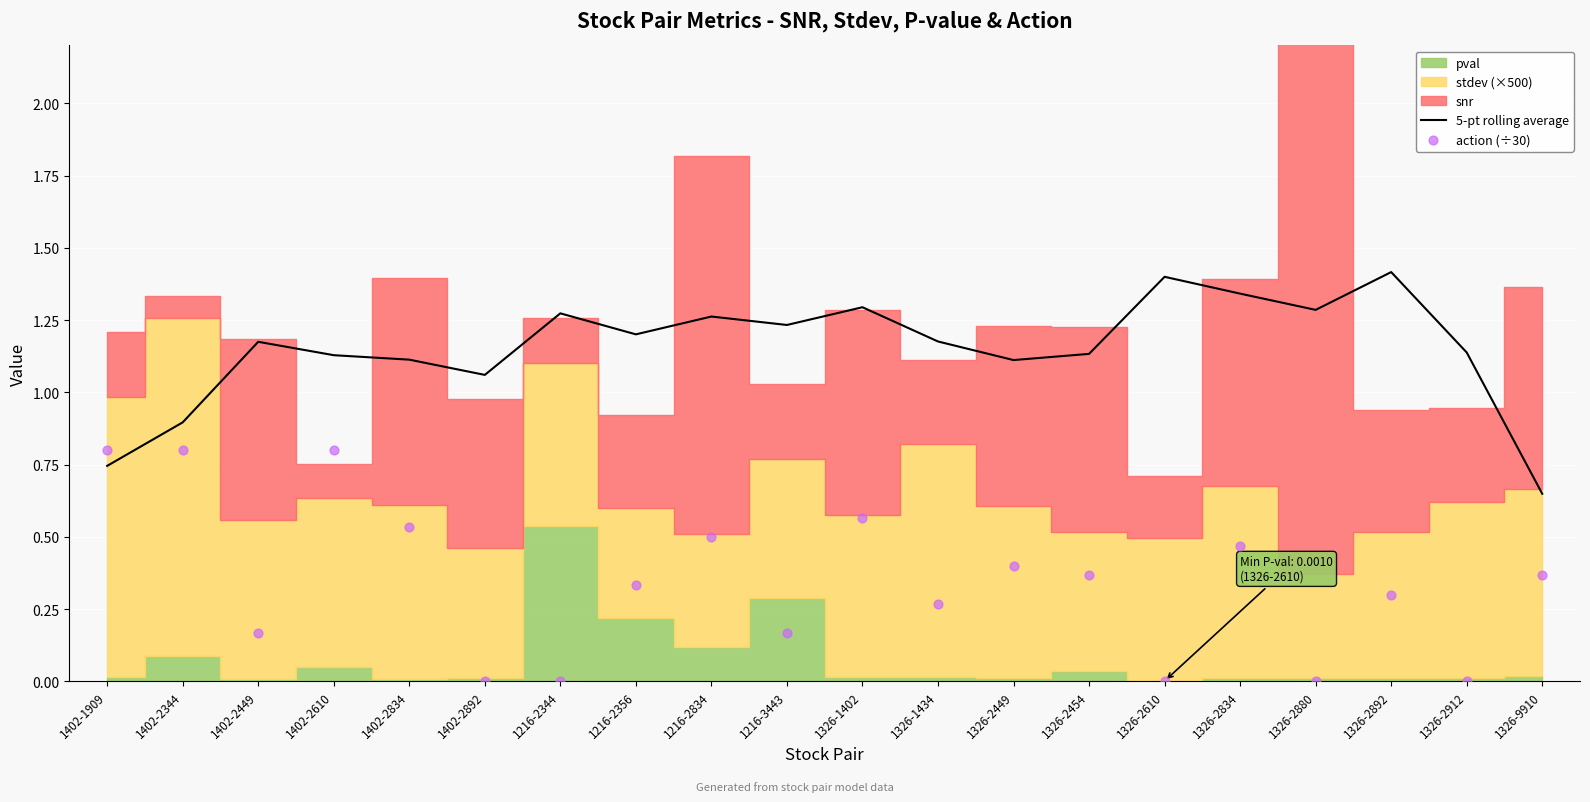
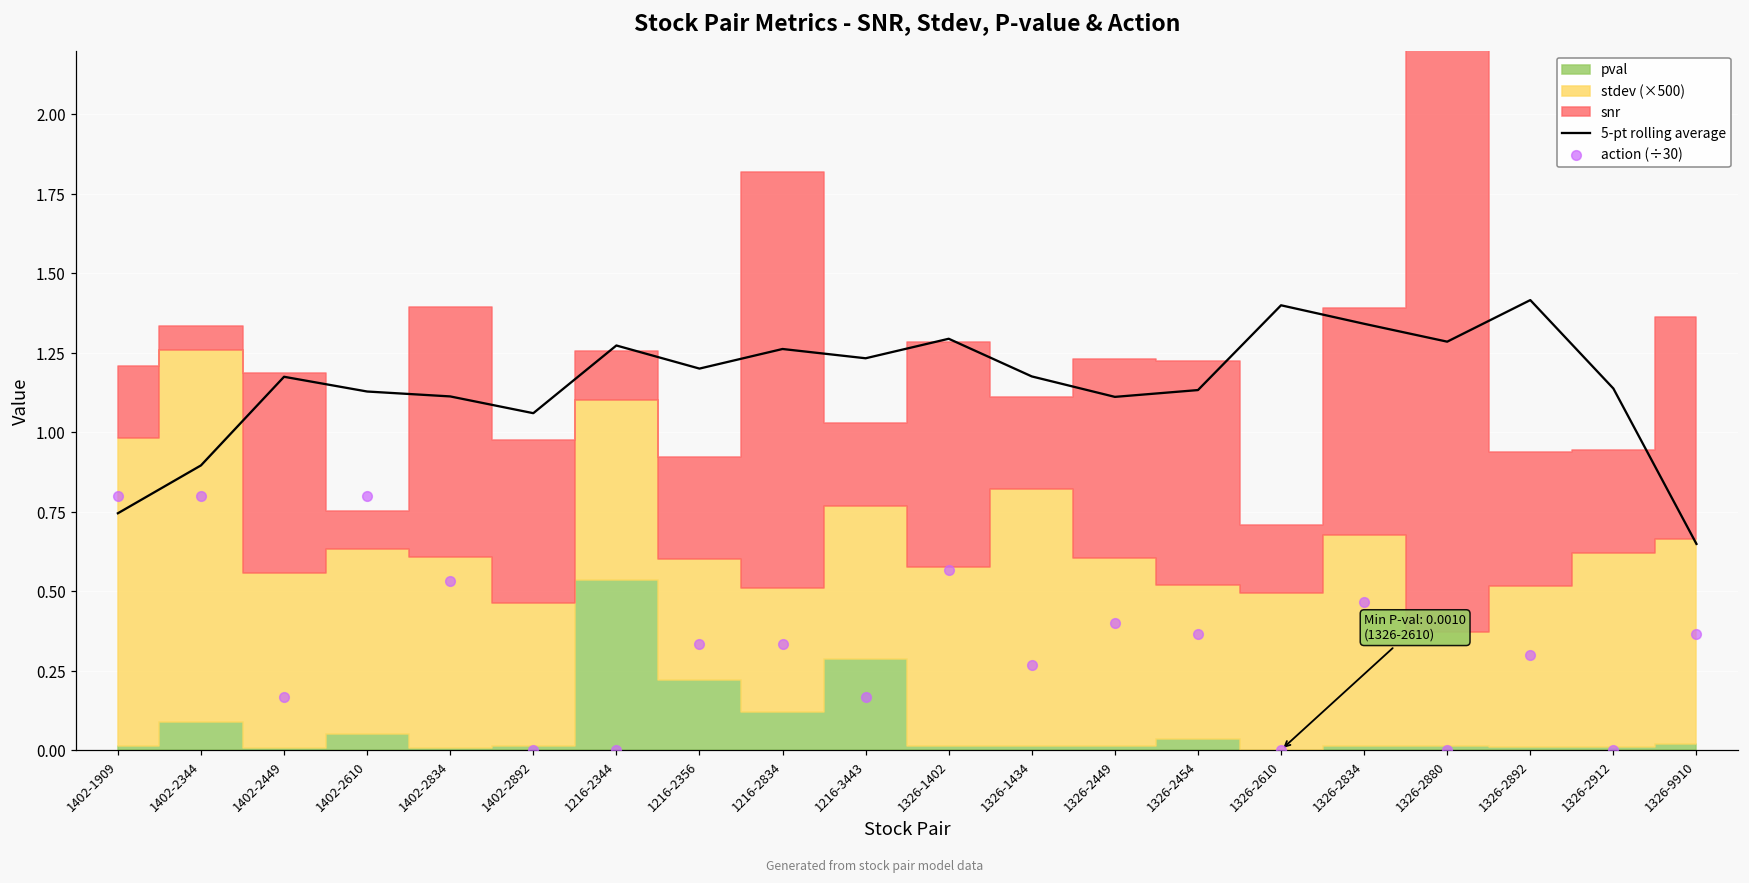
action (÷30), 1216-2834: 0.50 -> 0.33
